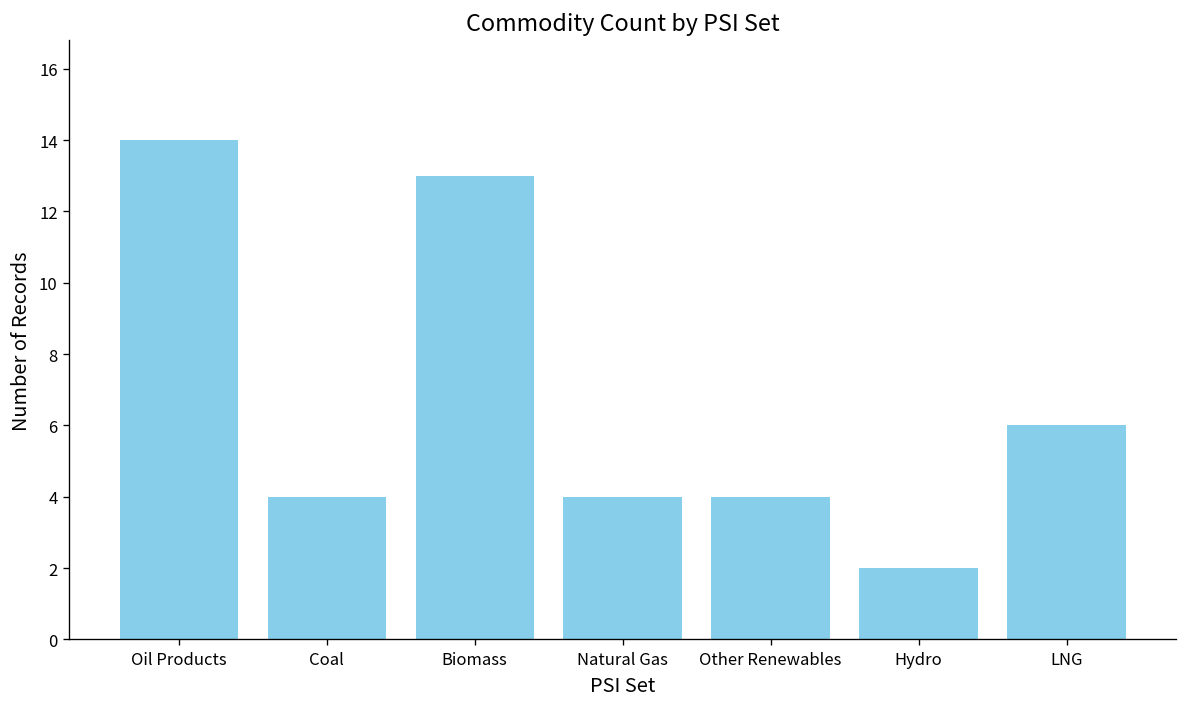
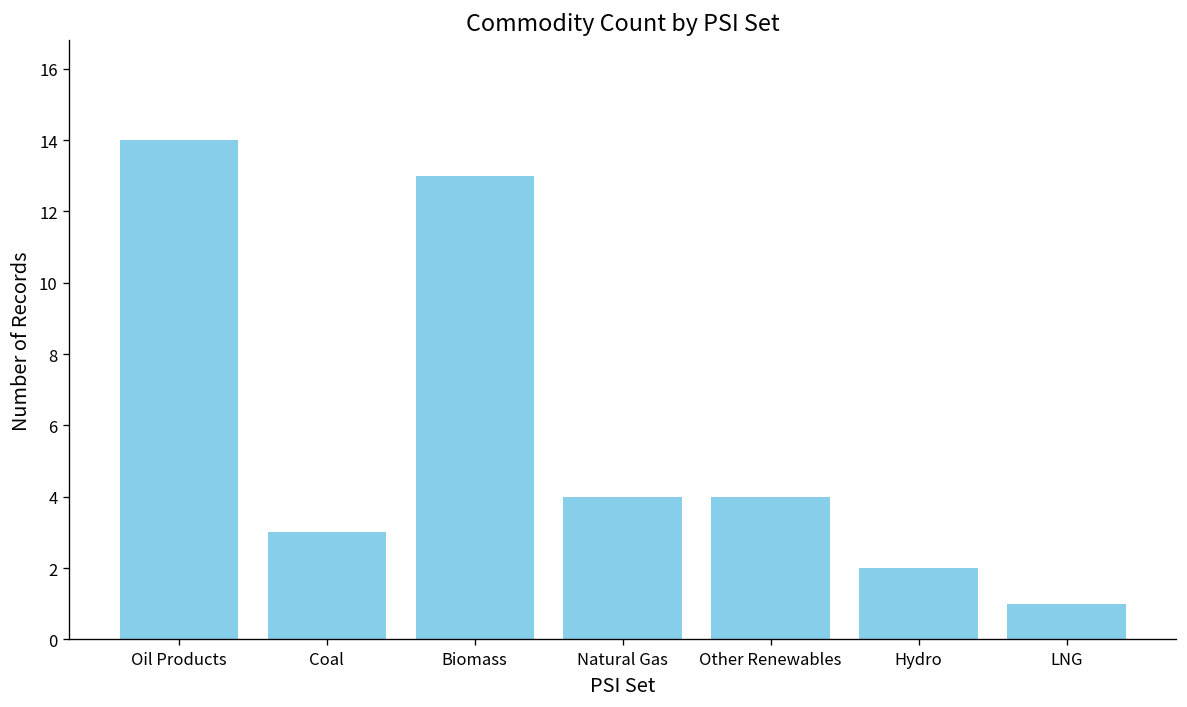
Coal: 4 -> 3
LNG: 6 -> 1
